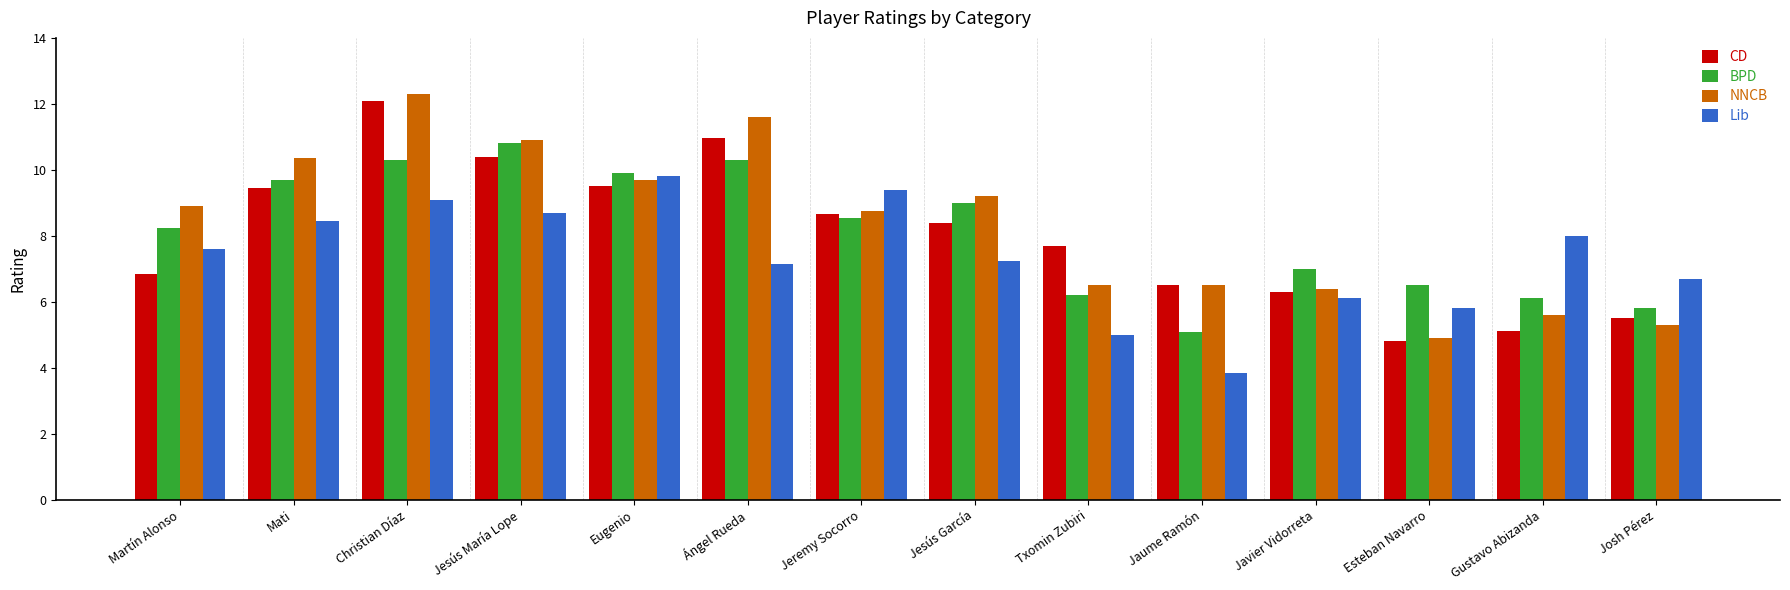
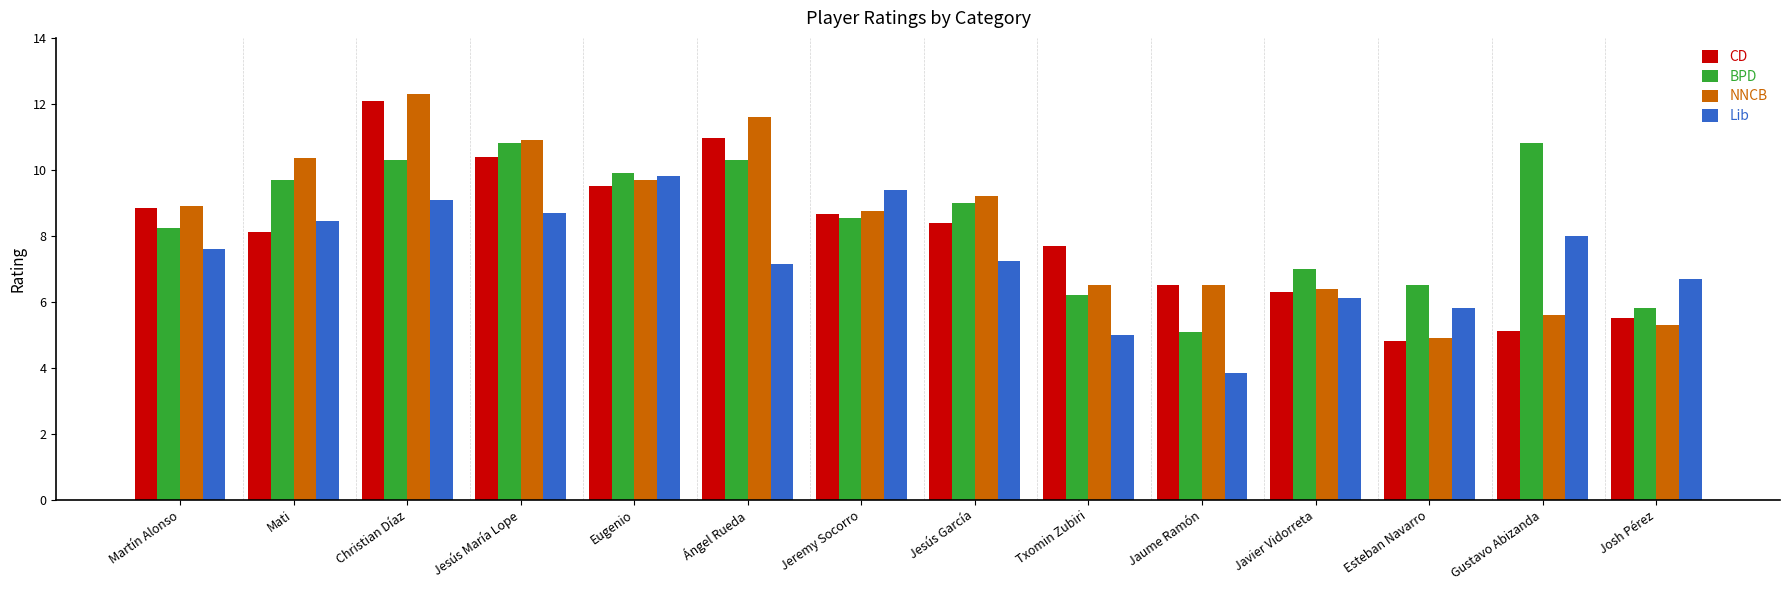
CD, Martín Alonso: 6.8 -> 8.9
CD, Mati: 9.5 -> 8.1
BPD, Gustavo Abizanda: 6.1 -> 10.8
